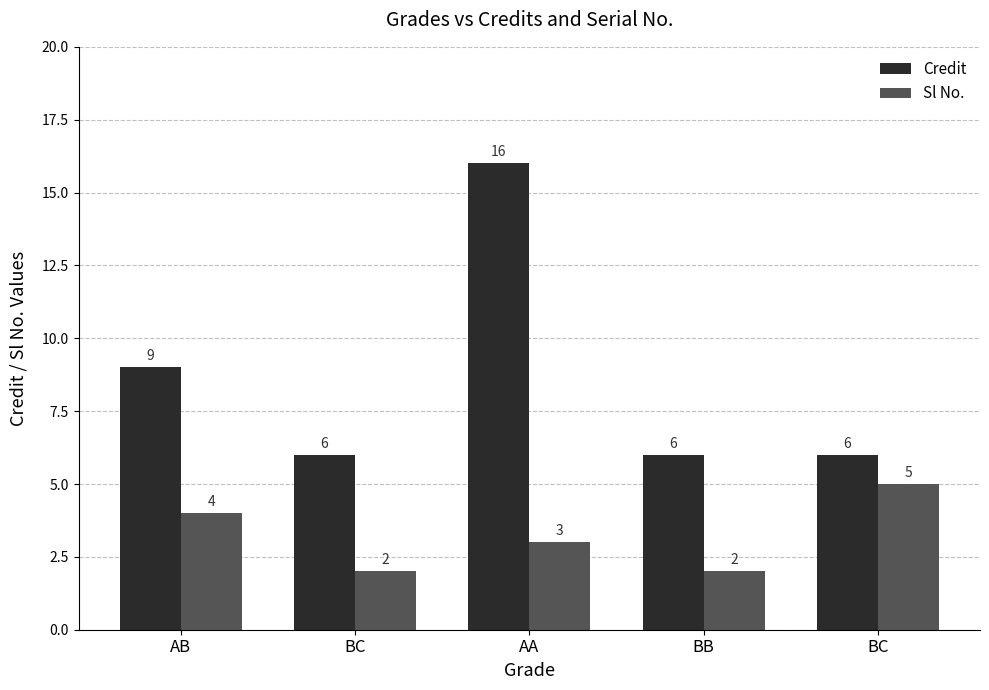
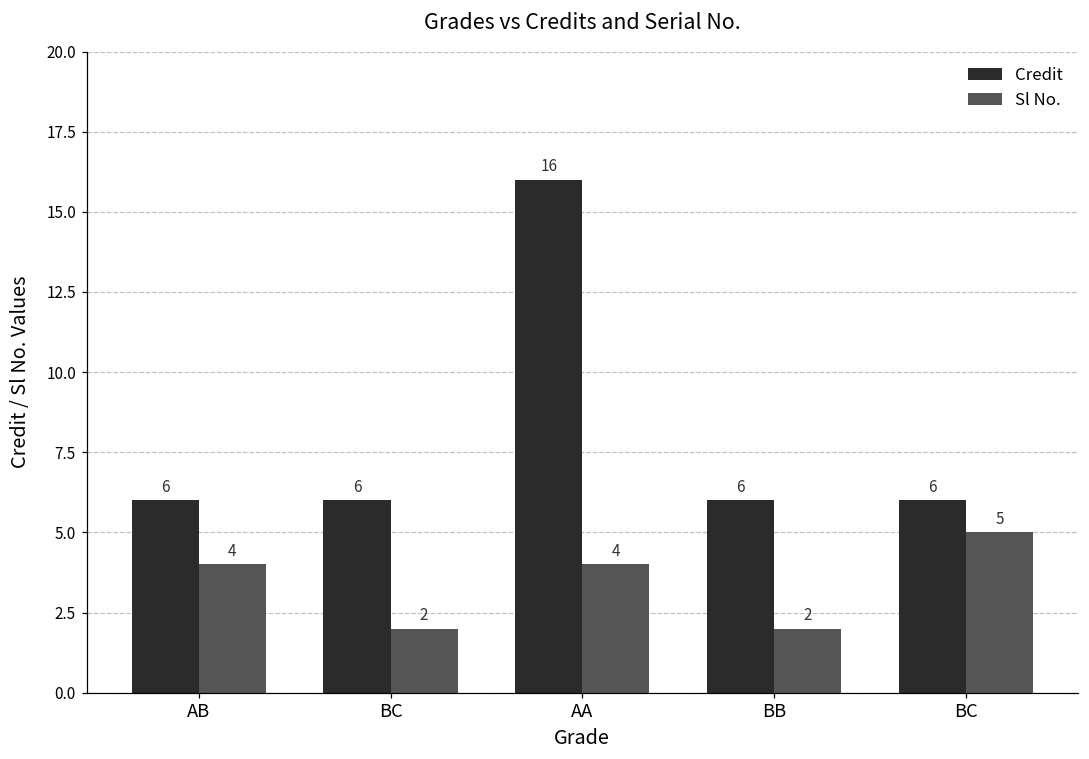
Credit, AB: 9 -> 6
Sl No., AA: 3 -> 4
